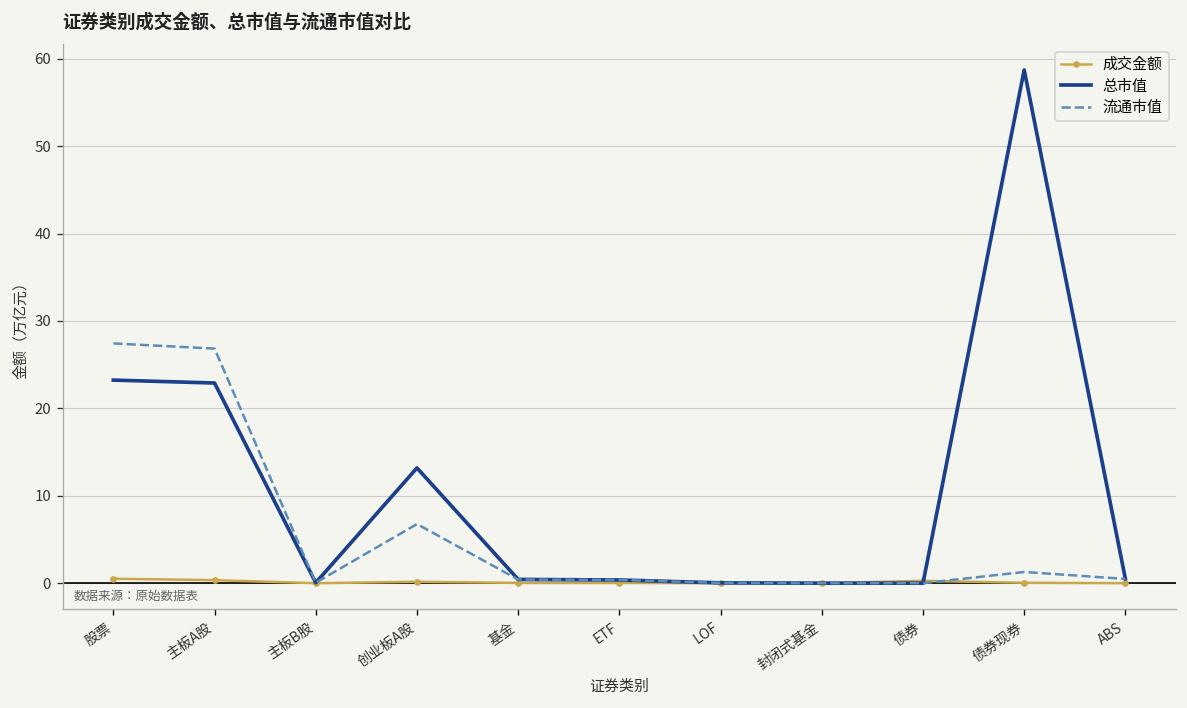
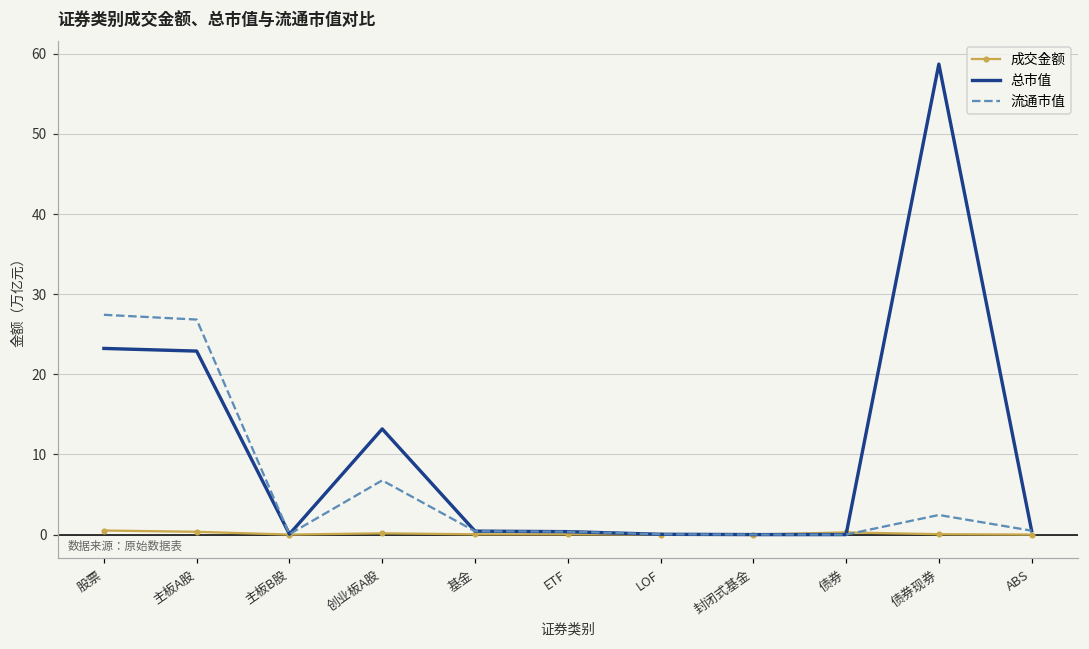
流通市值, 债券现券: 1 -> 2
